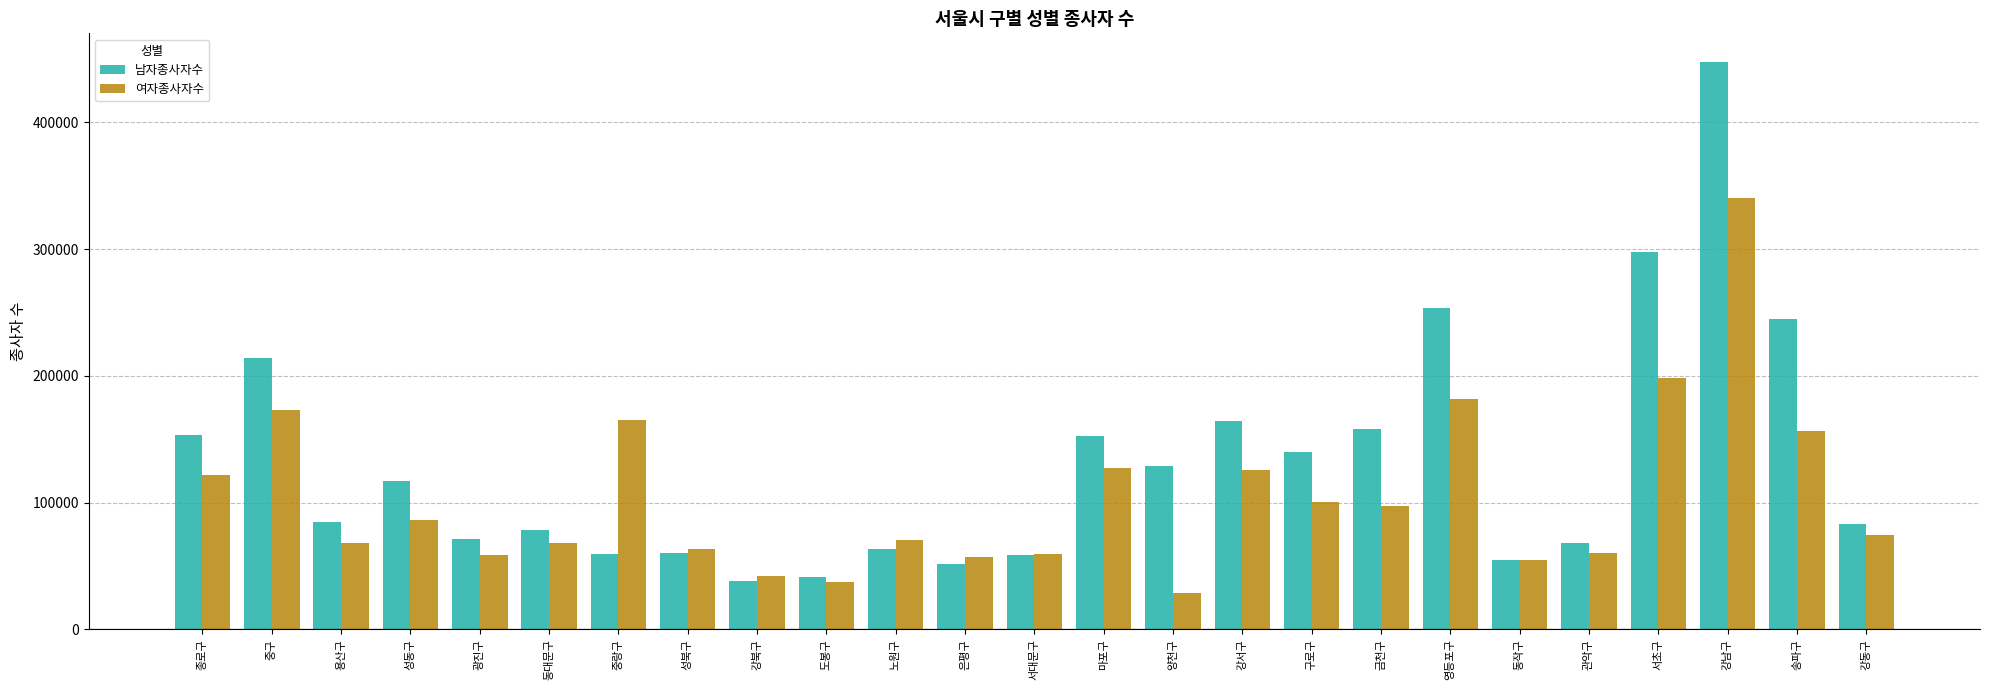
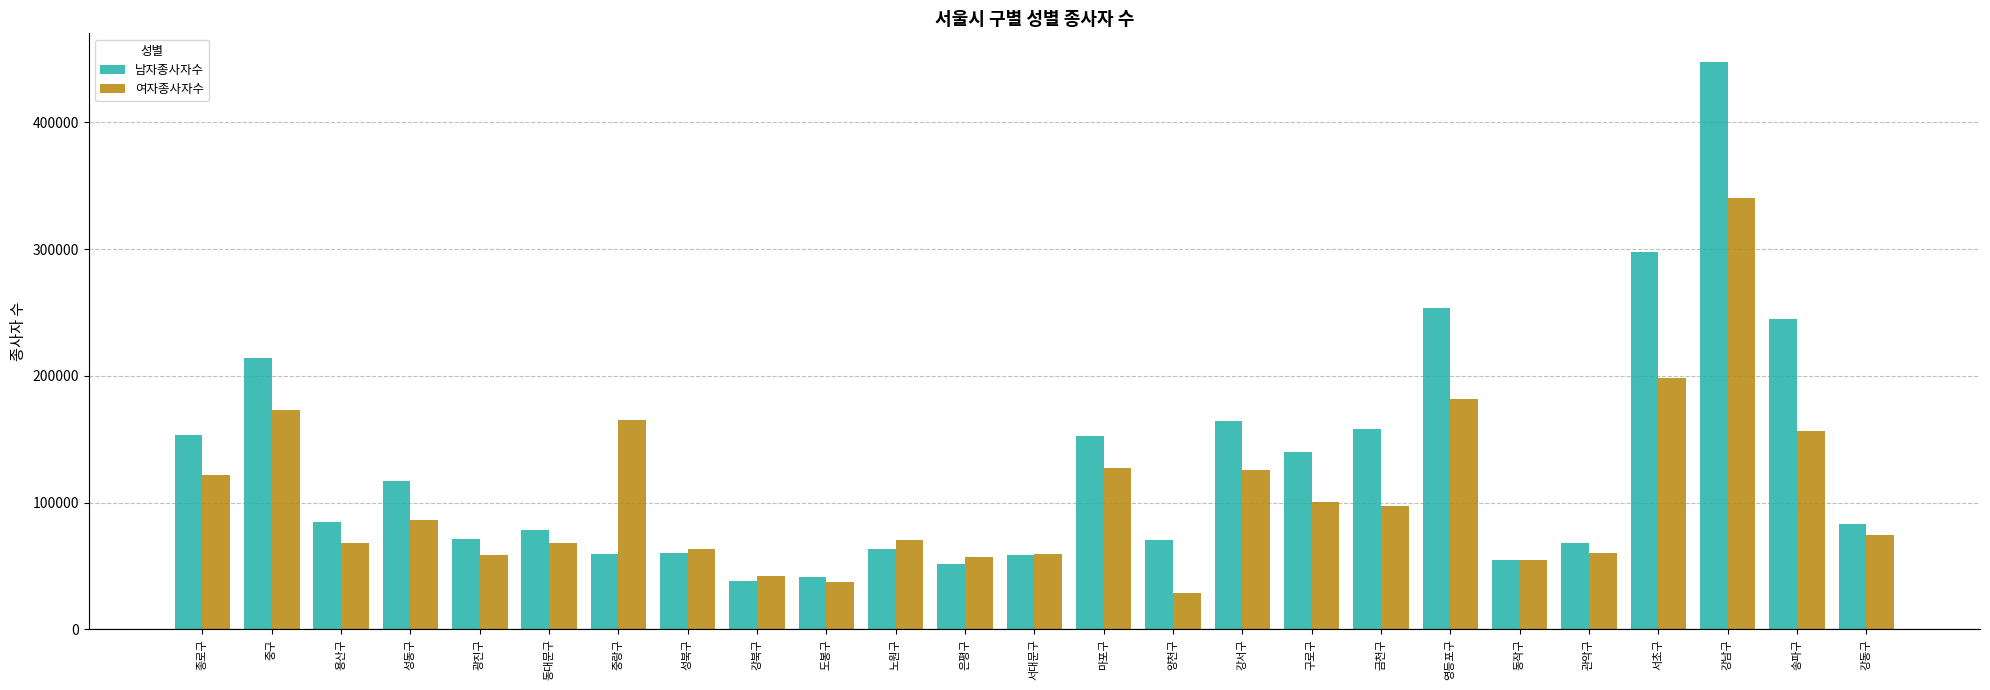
남자종사자수, 양천구: 129000 -> 70000
